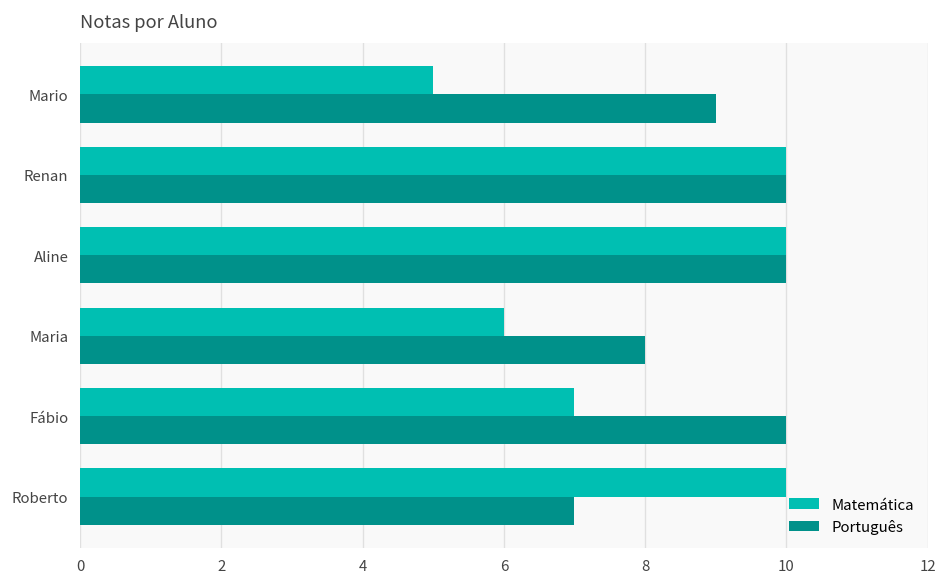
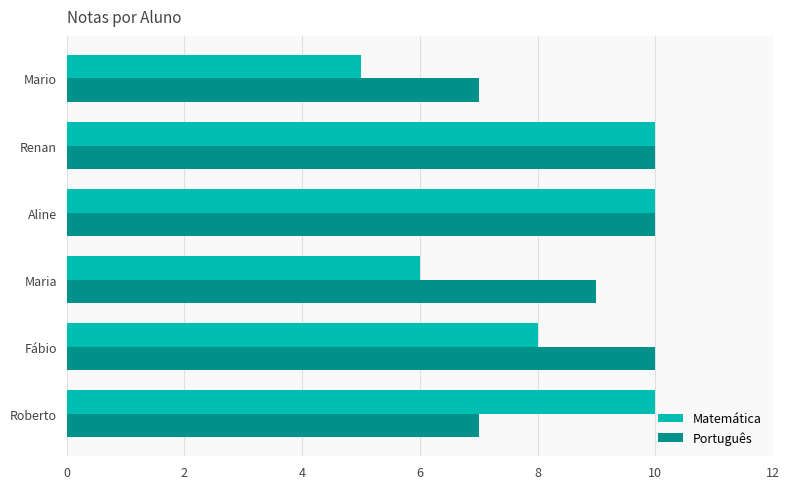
Português, Mario: 9 -> 7
Português, Maria: 8 -> 9
Matemática, Fábio: 7 -> 8
